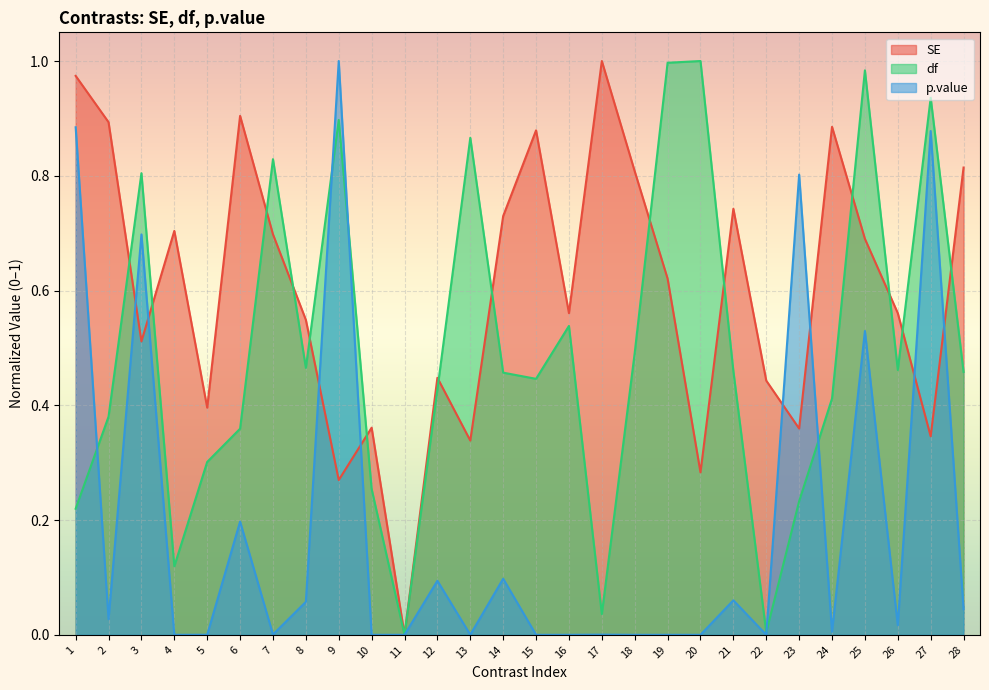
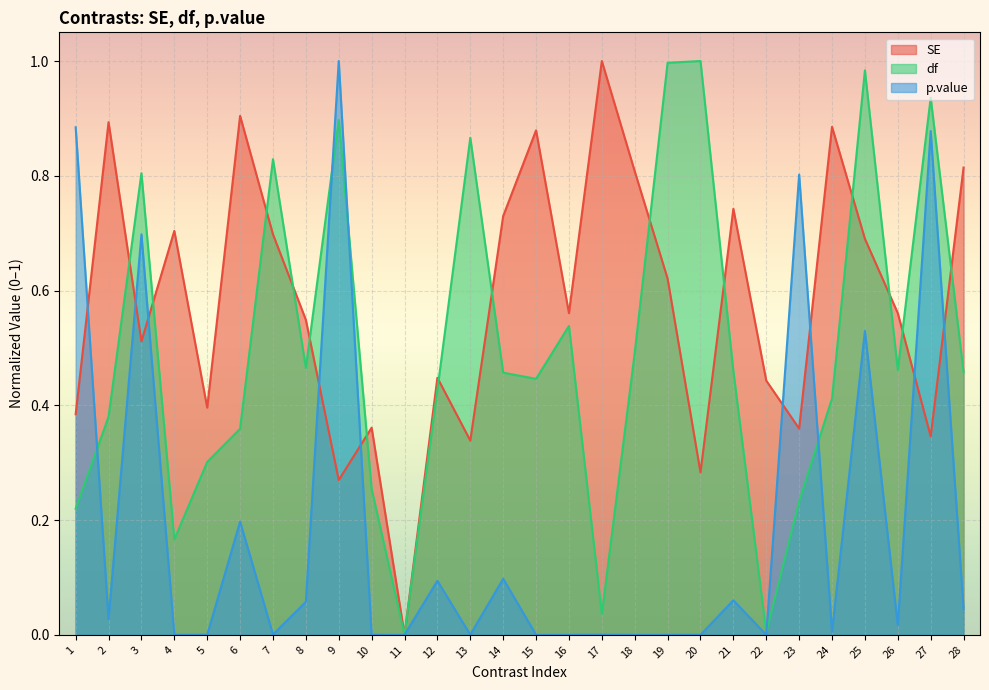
SE, 1: 0.97 -> 0.38
df, 4: 0.12 -> 0.17
